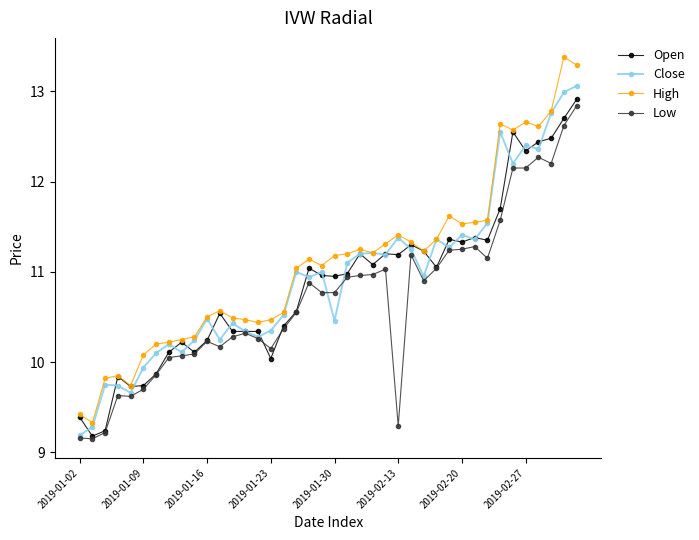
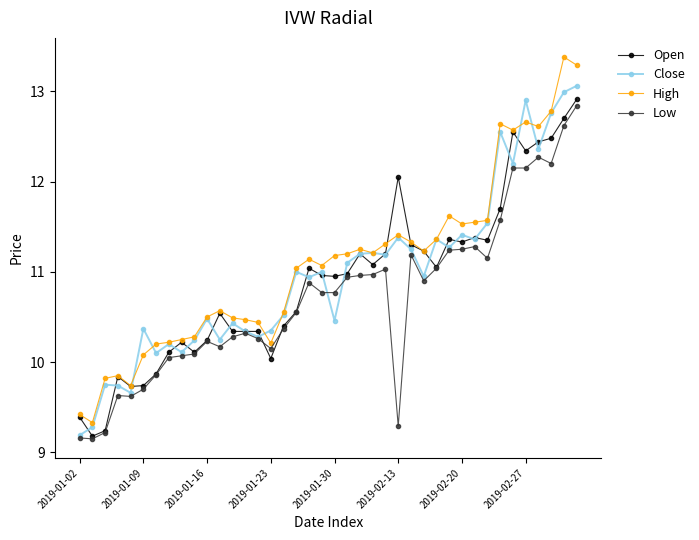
Close, 2019-01-09: 9.9 -> 10.4
High, 2019-01-23: 10.5 -> 10.2
Open, 2019-02-13: 11.2 -> 12.1
Close, 2019-02-27: 12.4 -> 12.9
